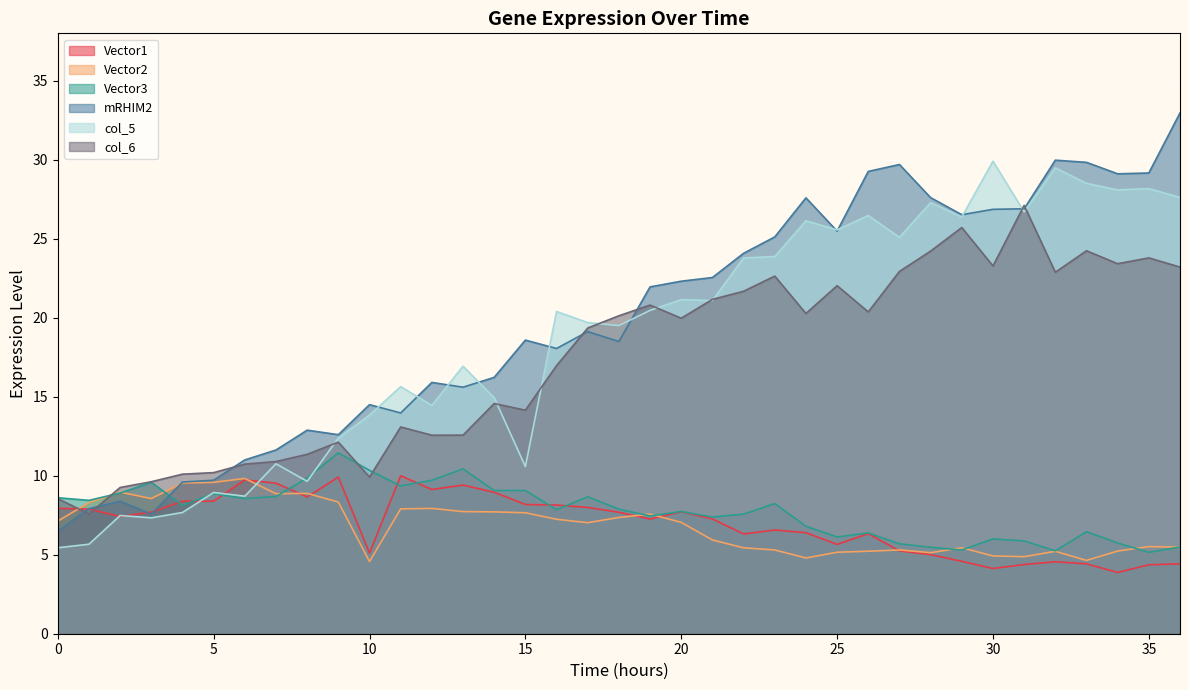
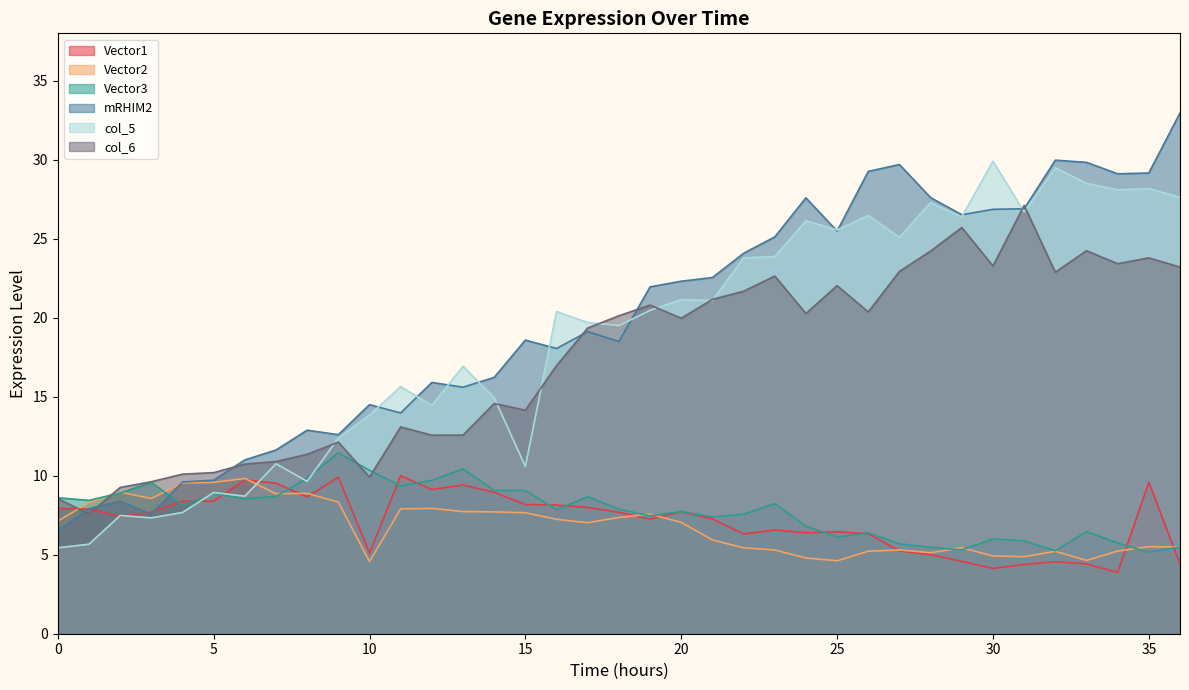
Vector1, 25: 5.7 -> 6.4
Vector2, 25: 5.2 -> 4.6
Vector1, 35: 4.4 -> 9.6
